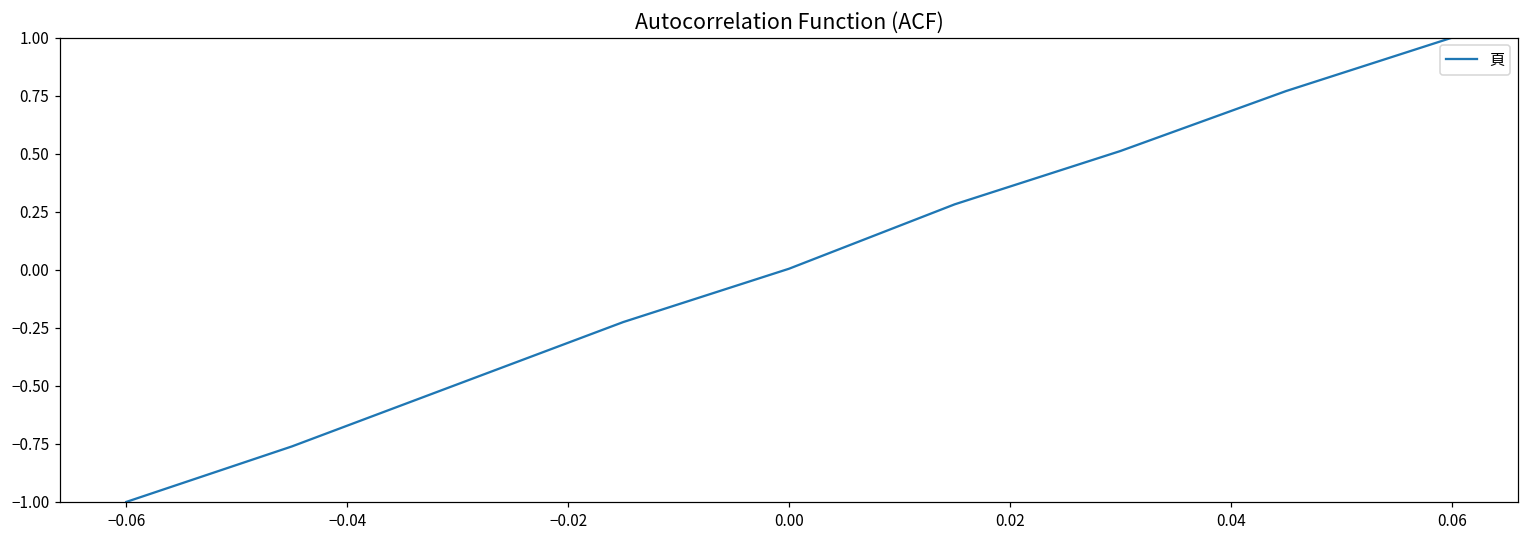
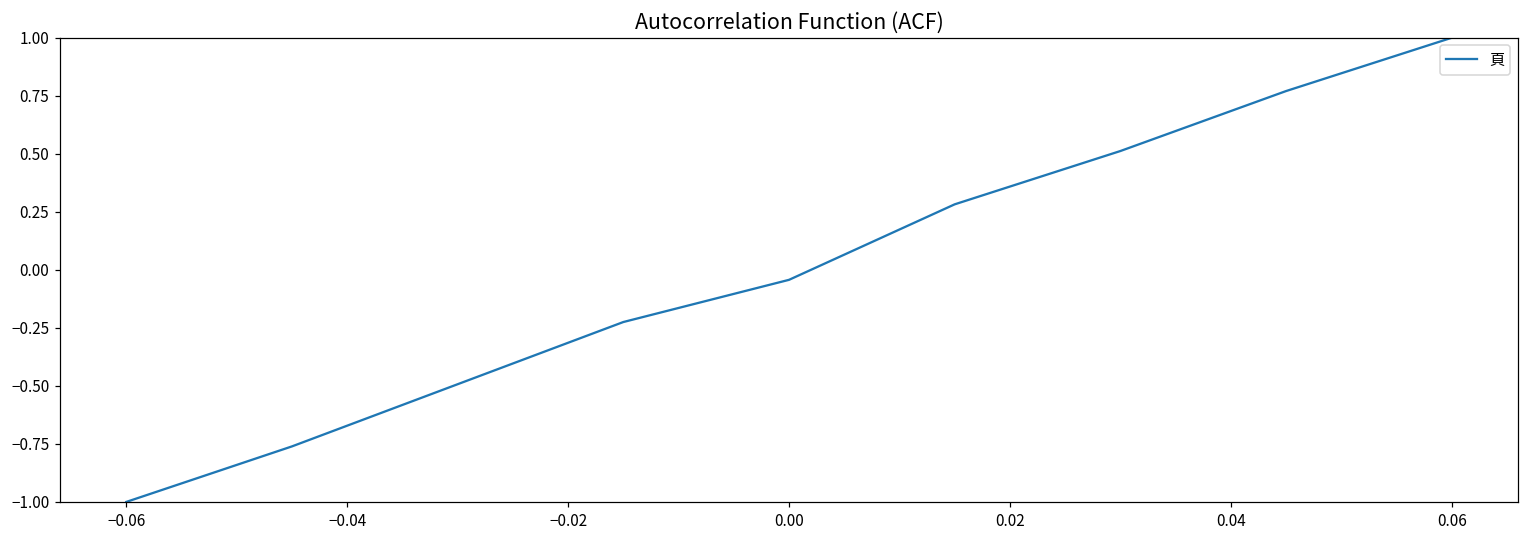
0.00: 0.00 -> -0.04
